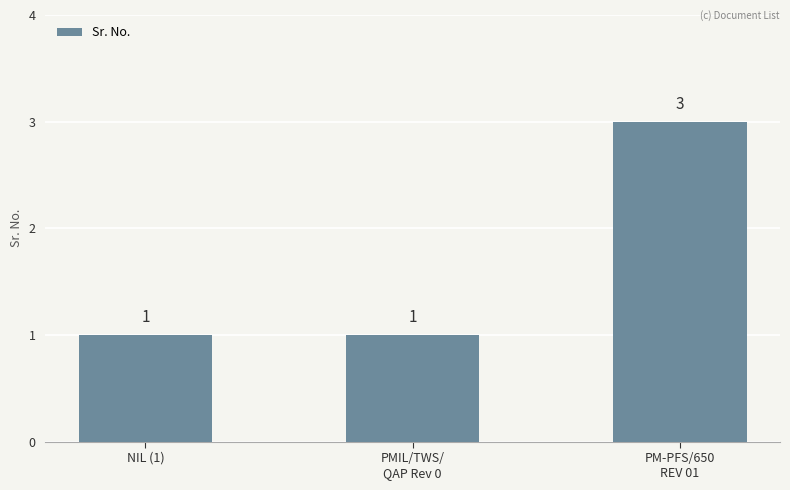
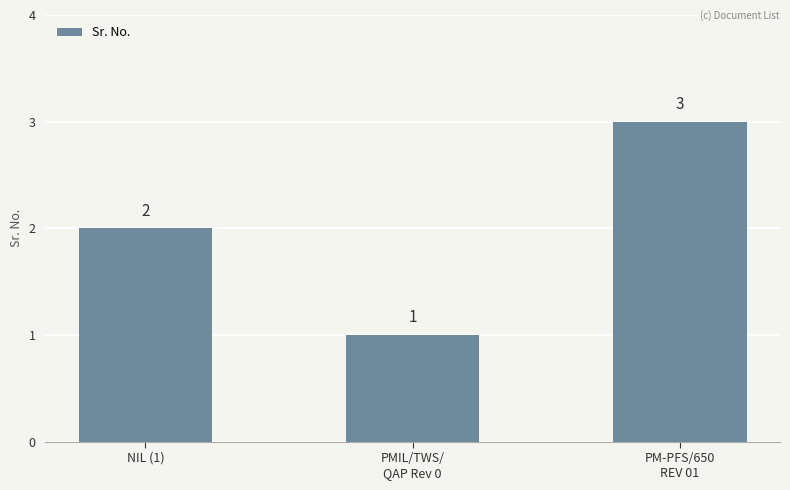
NIL (1): 1 -> 2
